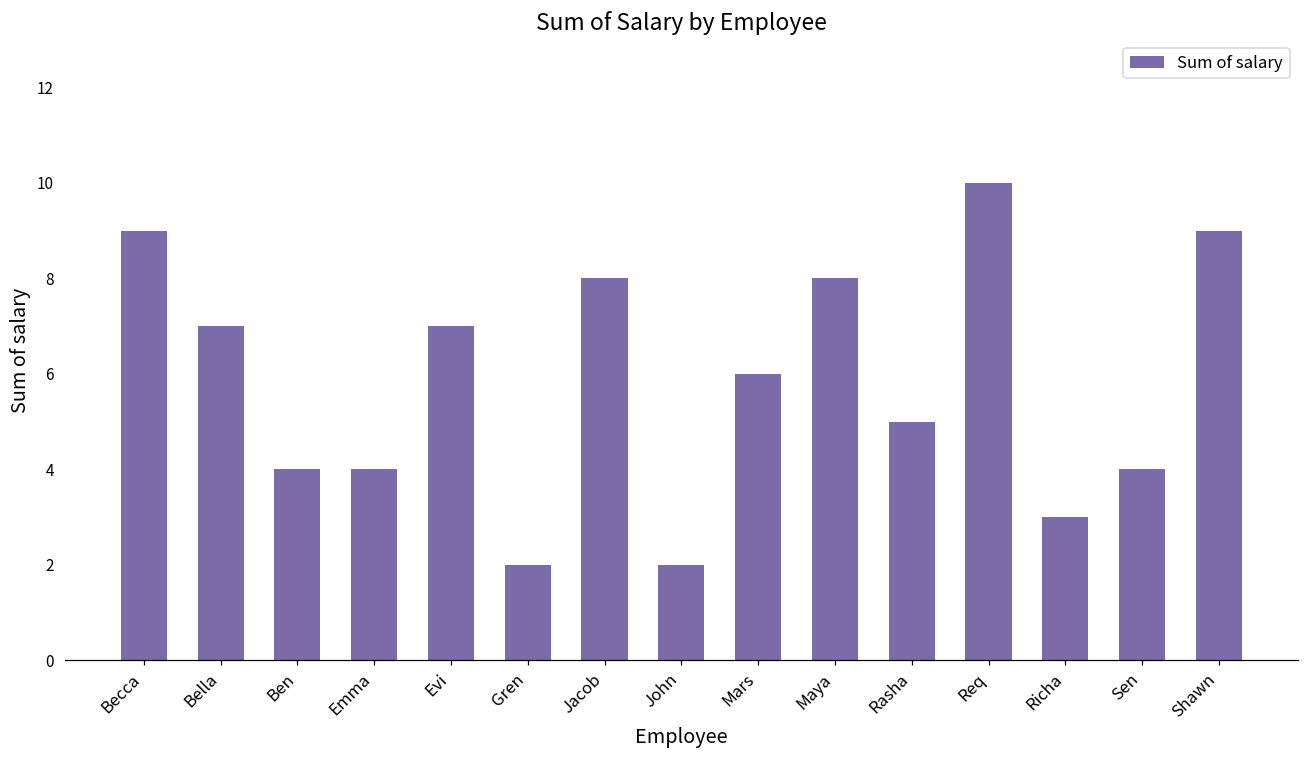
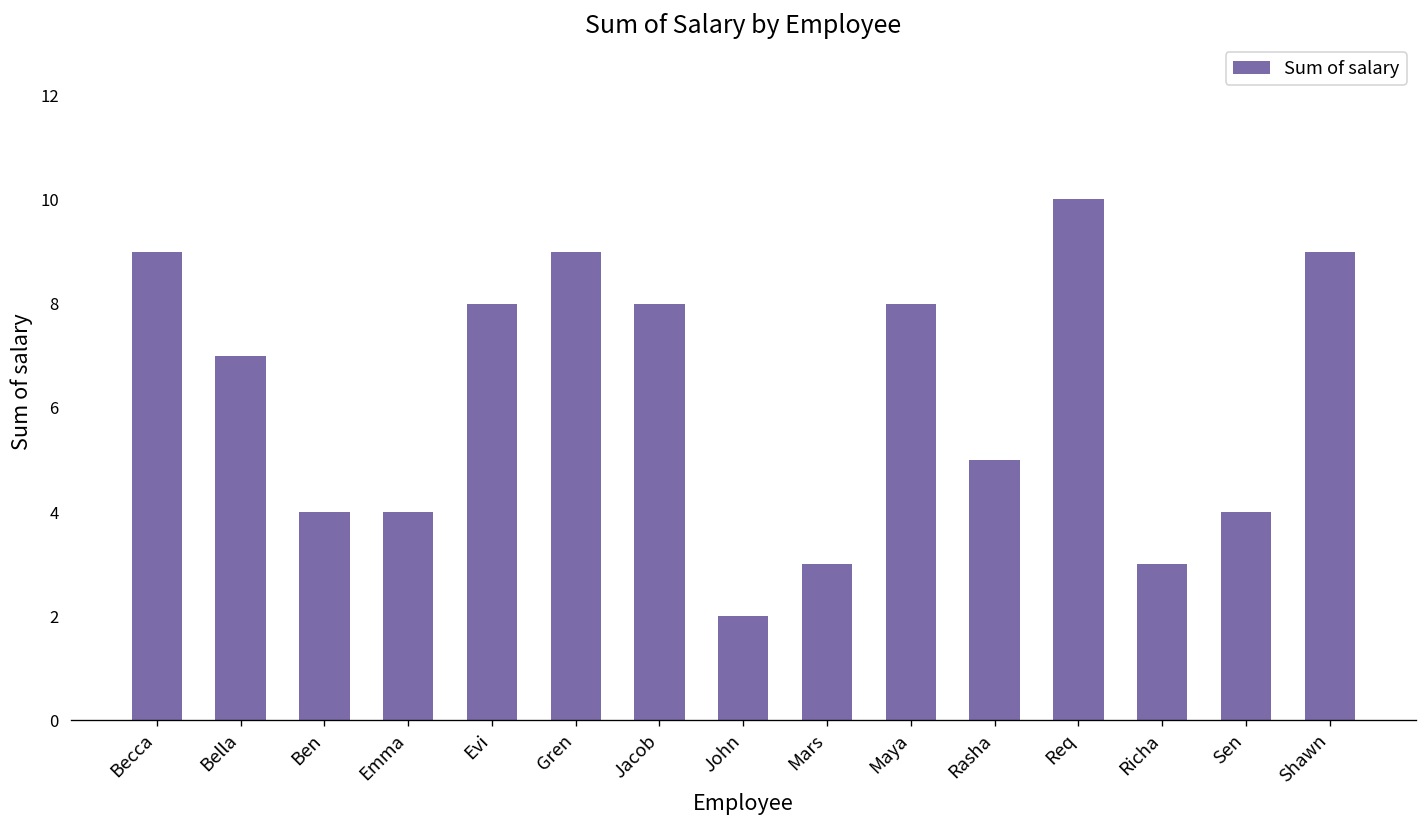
Evi: 7 -> 8
Gren: 2 -> 9
Mars: 6 -> 3
